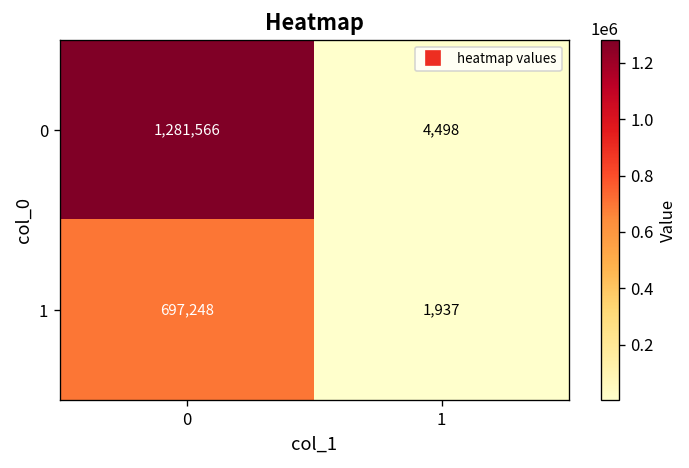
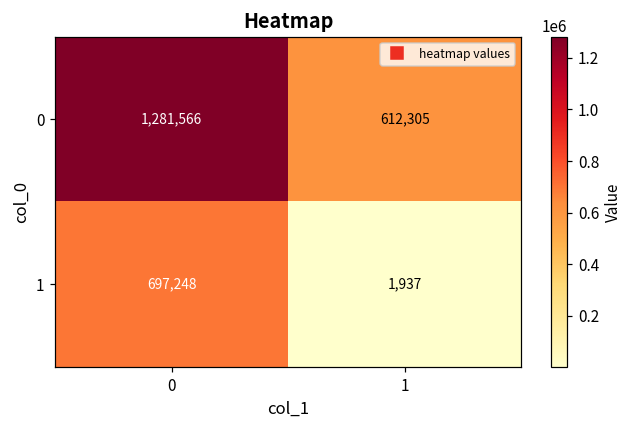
0, 1: 4,498 -> 612,305
